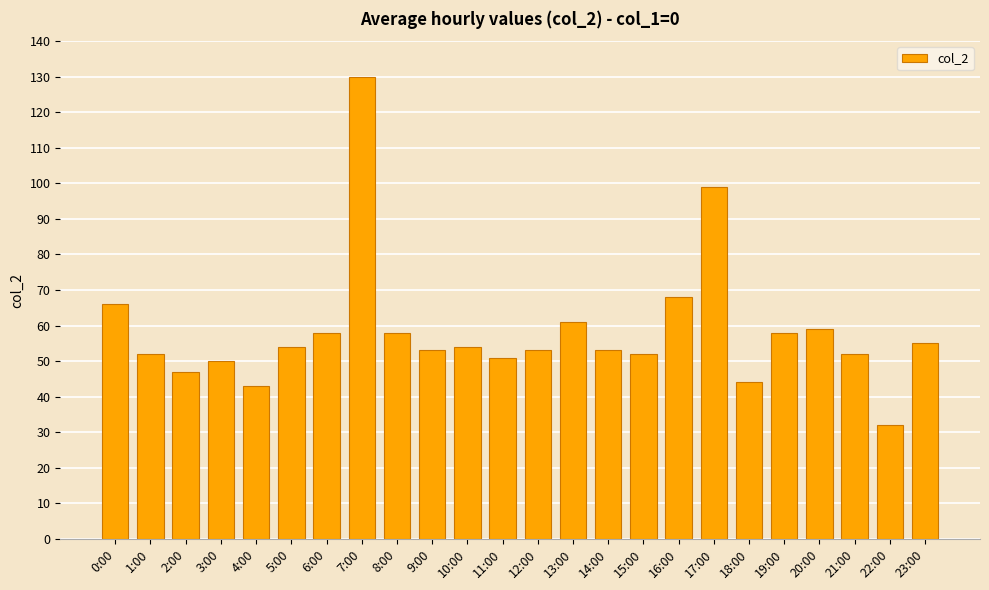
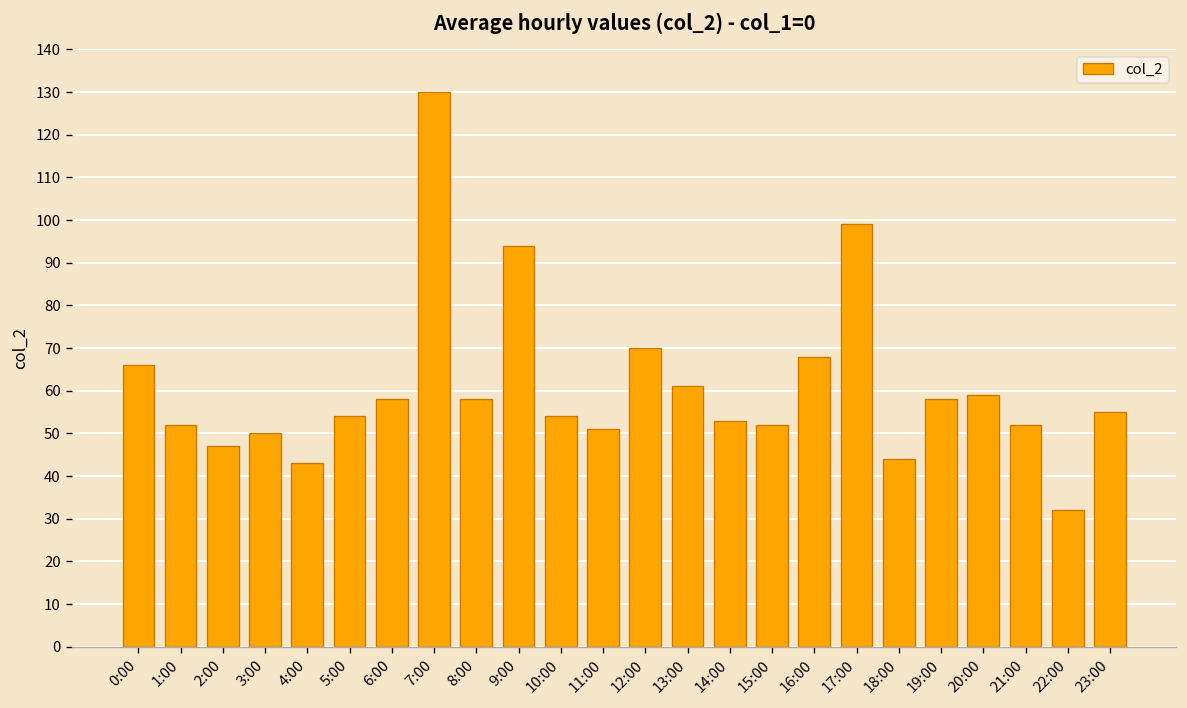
9:00: 53 -> 94
12:00: 53 -> 70
